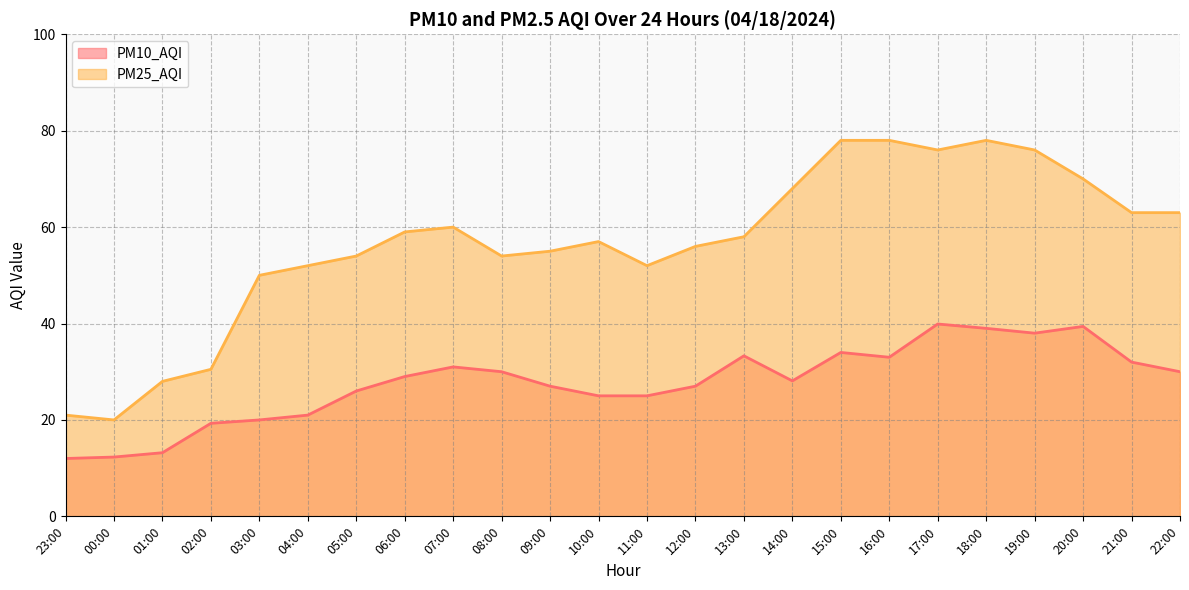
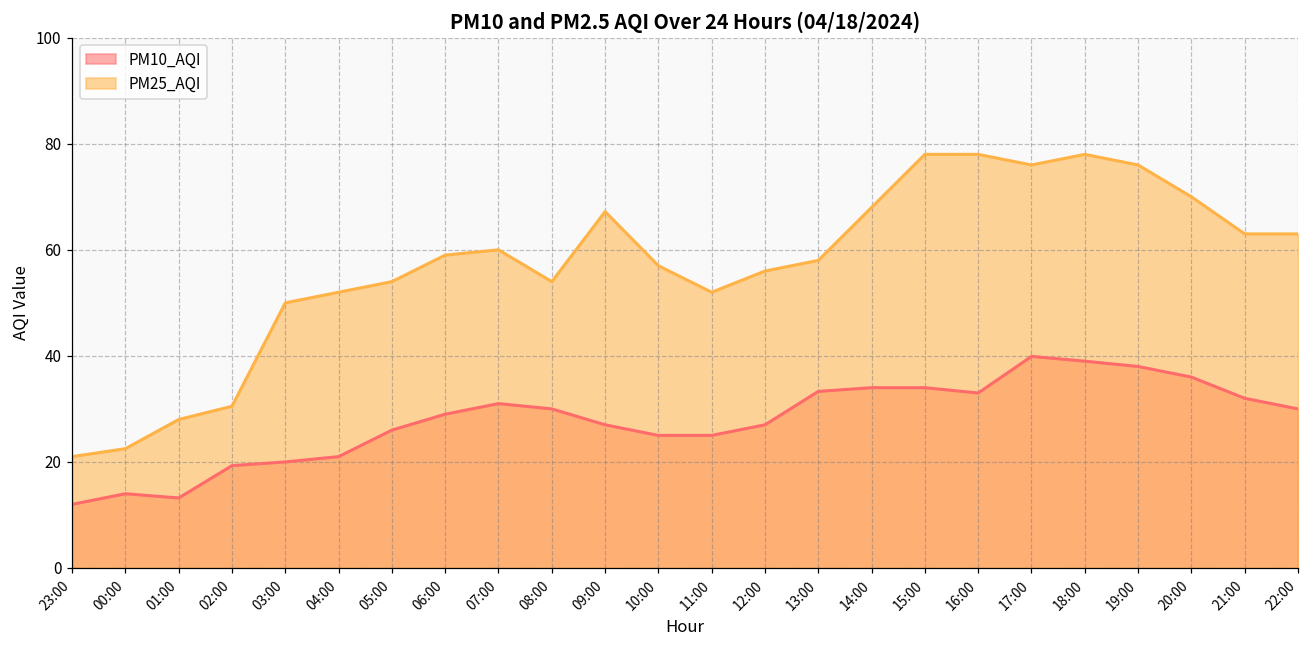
PM10_AQI, 00:00: 12 -> 14
PM25_AQI, 00:00: 20 -> 23
PM25_AQI, 09:00: 55 -> 67
PM10_AQI, 14:00: 28 -> 34
PM10_AQI, 20:00: 39 -> 36
